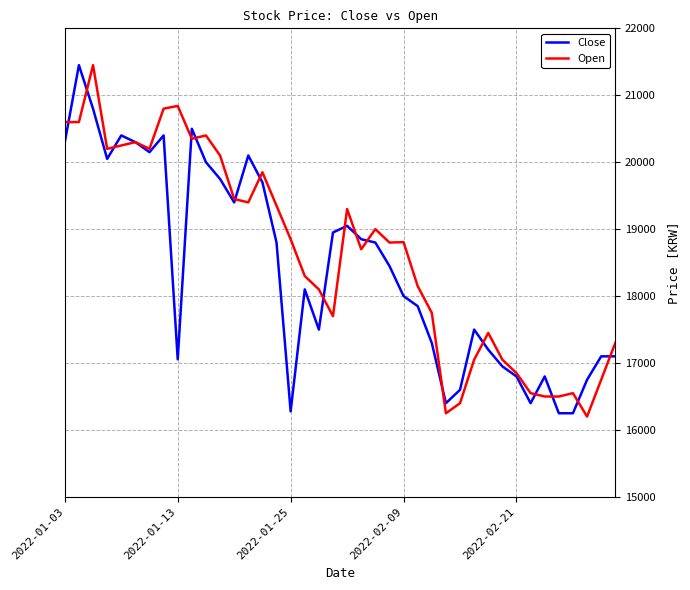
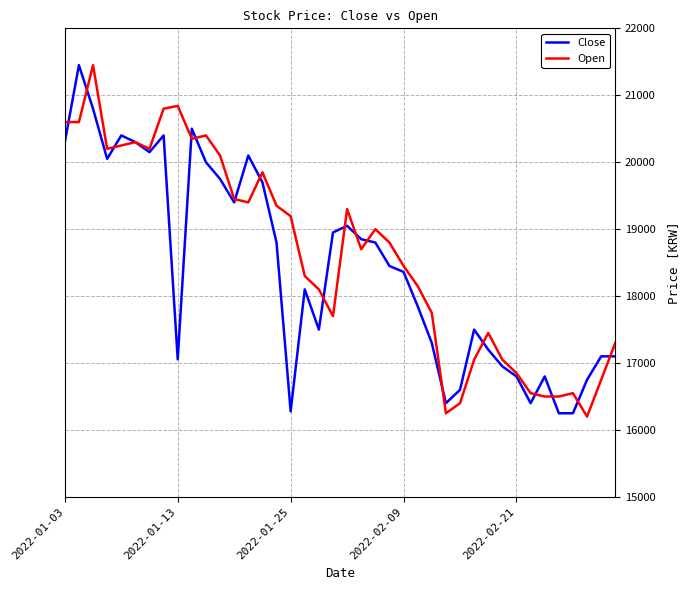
Open, 2022-01-25: 18900 -> 19200
Close, 2022-02-09: 18000 -> 18400
Open, 2022-02-09: 18800 -> 18500
